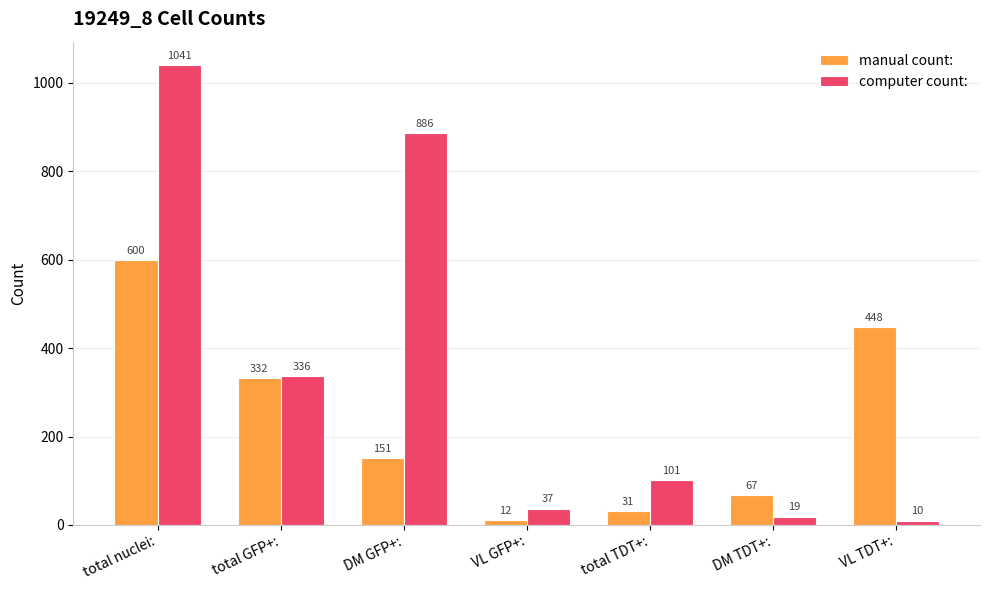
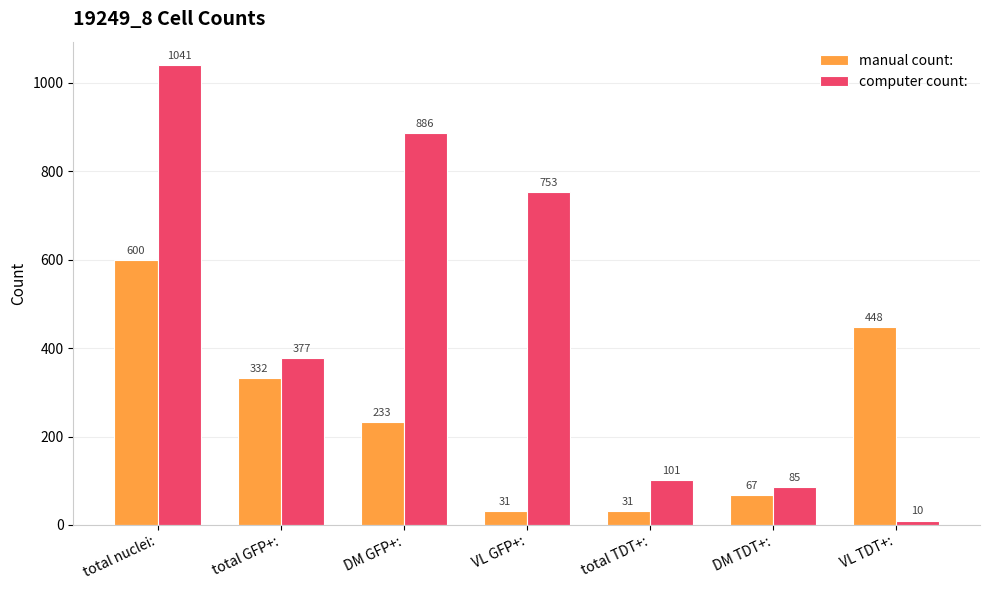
computer count:, total GFP+:: 336 -> 377
manual count:, DM GFP+:: 151 -> 233
manual count:, VL GFP+:: 12 -> 31
computer count:, VL GFP+:: 37 -> 753
computer count:, DM TDT+:: 19 -> 85
